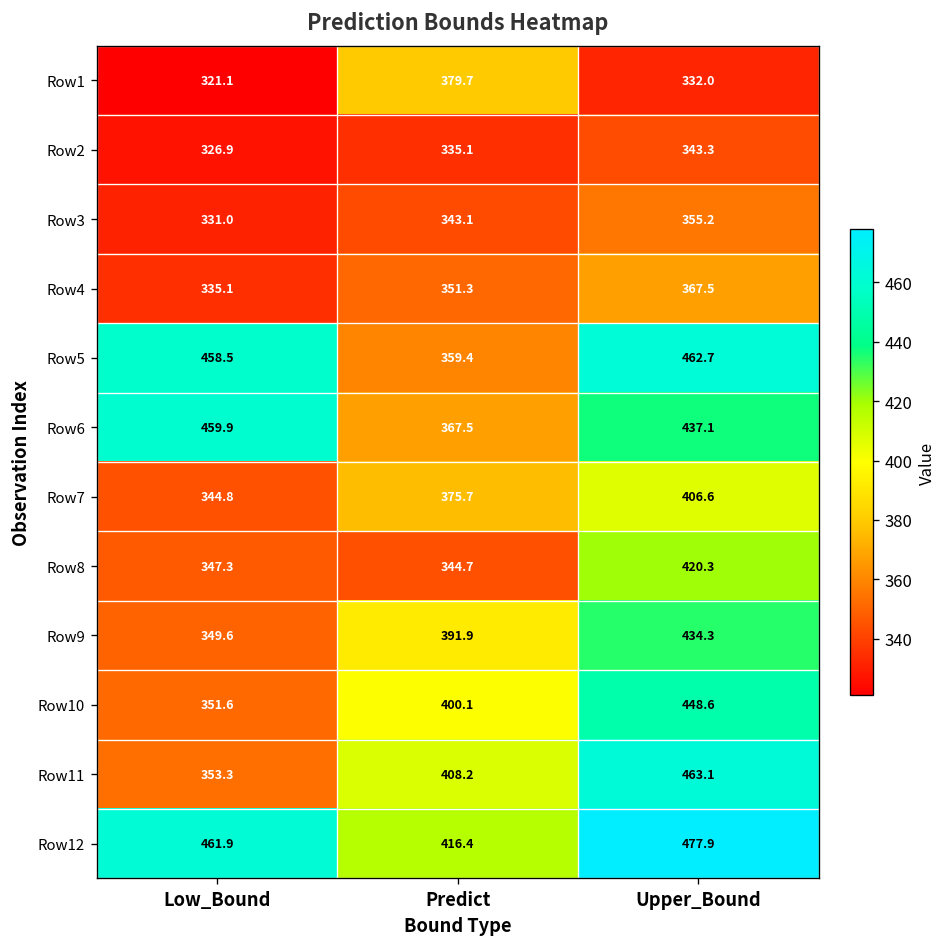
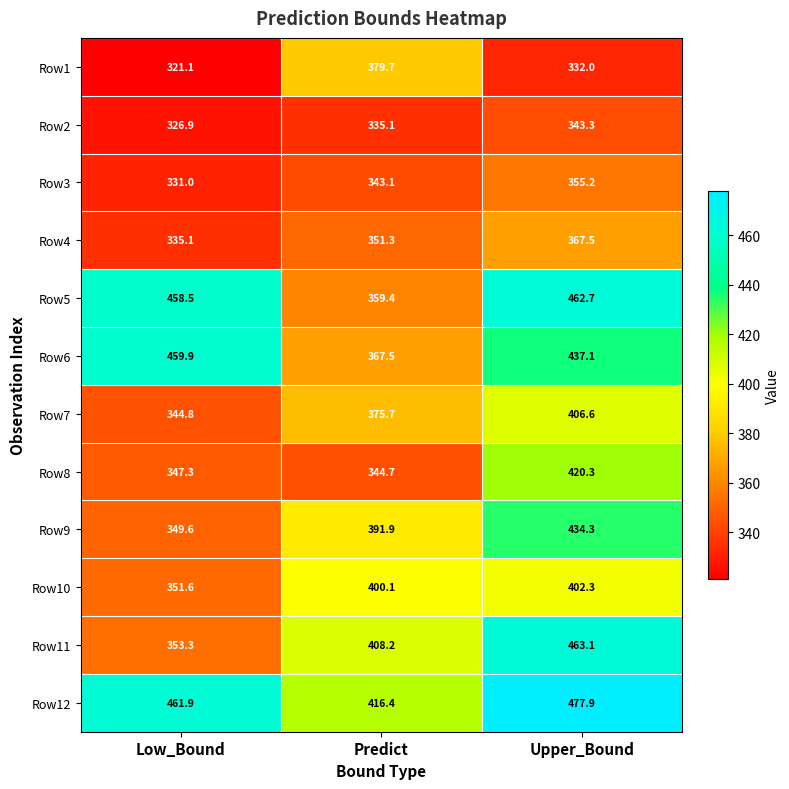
Row10, Upper_Bound: 448.6 -> 402.3
